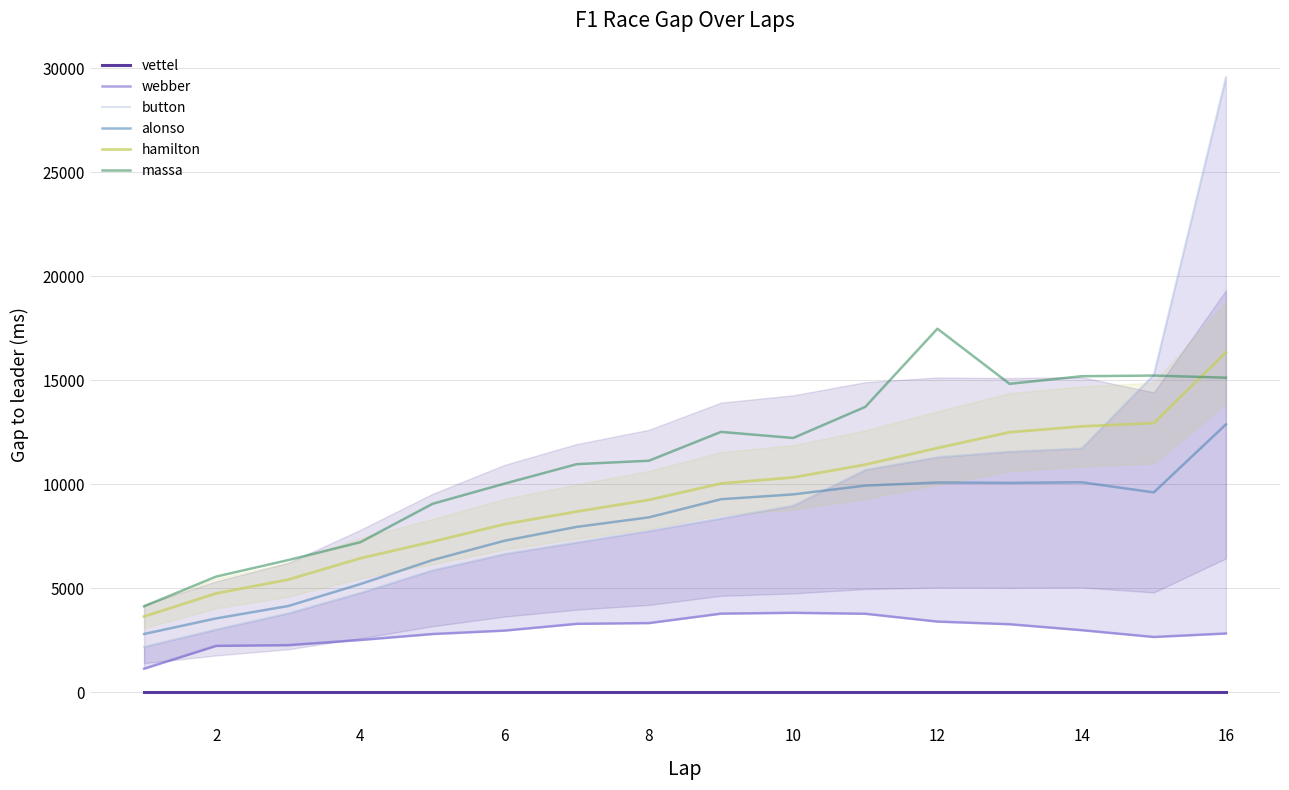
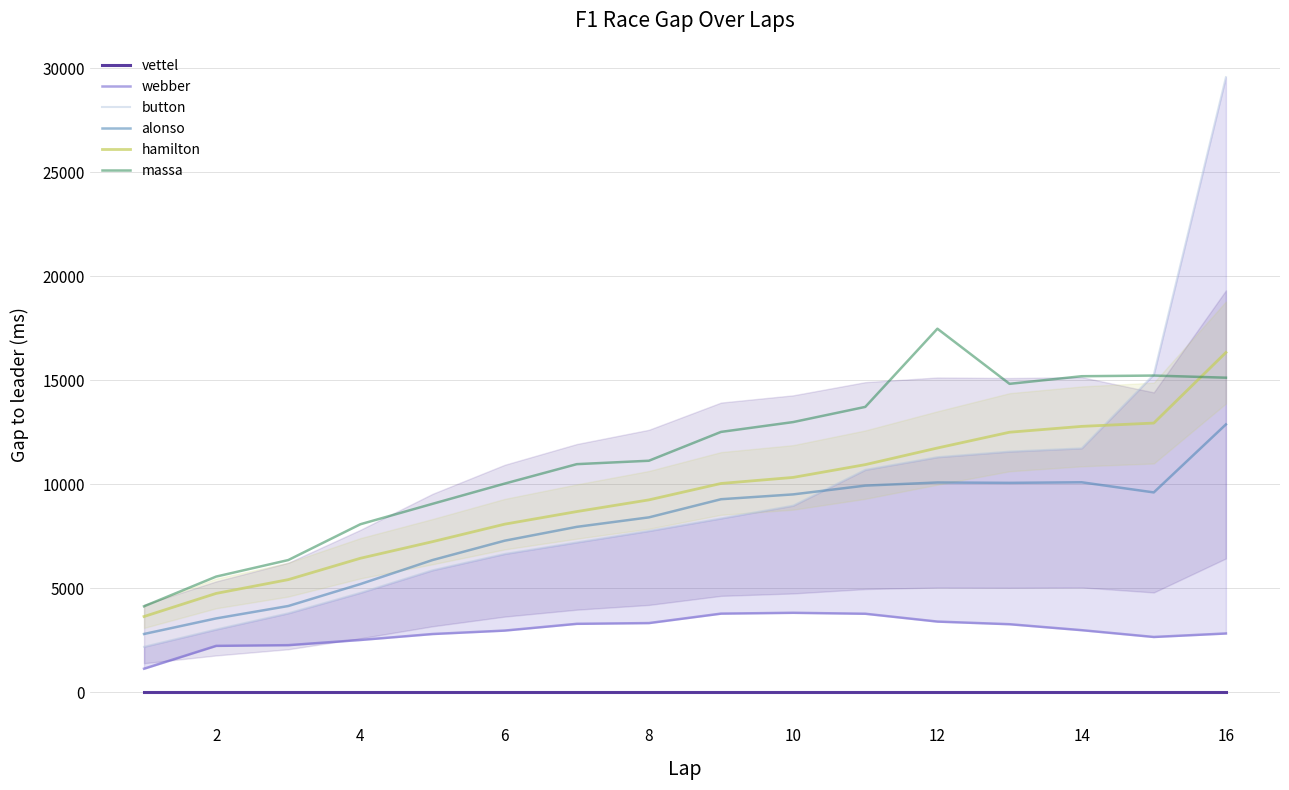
massa, 4: 7200 -> 8100
massa, 10: 12200 -> 13000
